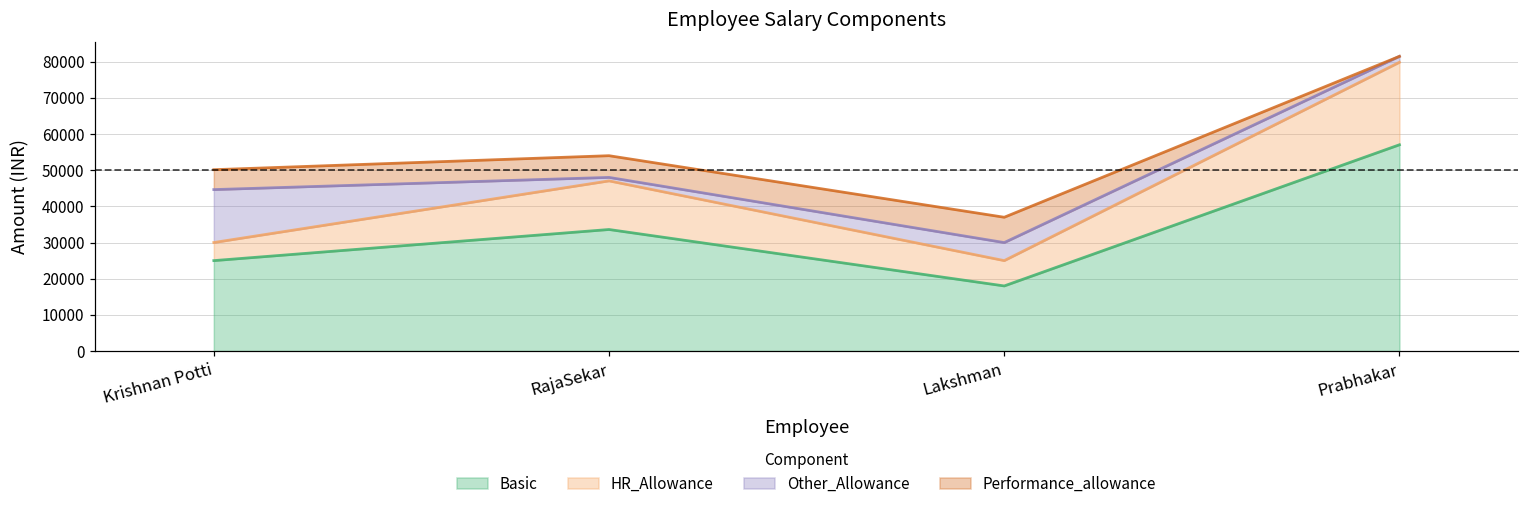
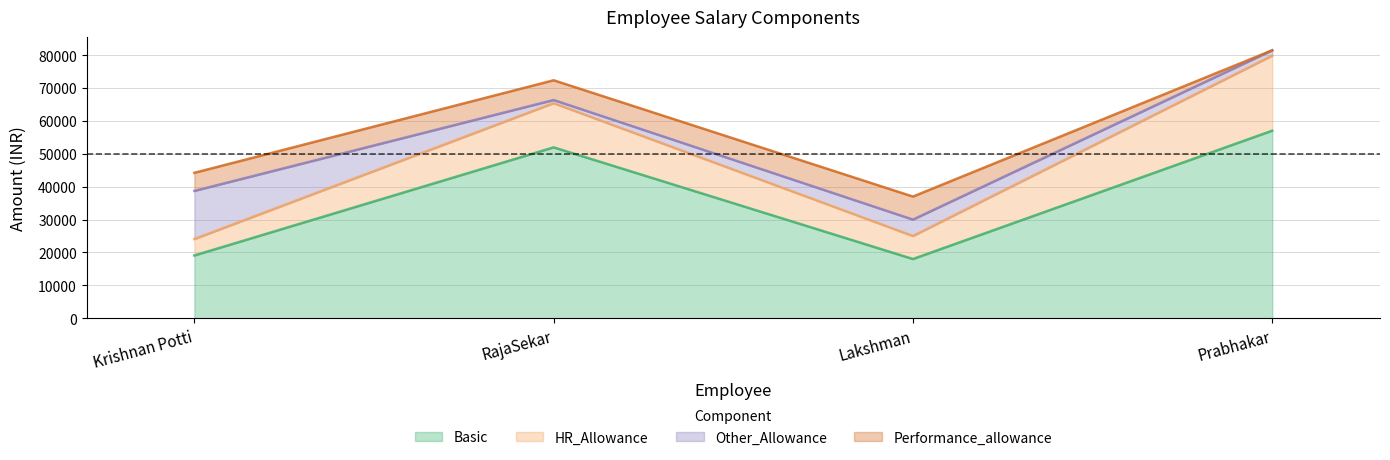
Basic, Krishnan Potti: 25000 -> 19000
Basic, RajaSekar: 34000 -> 52000
